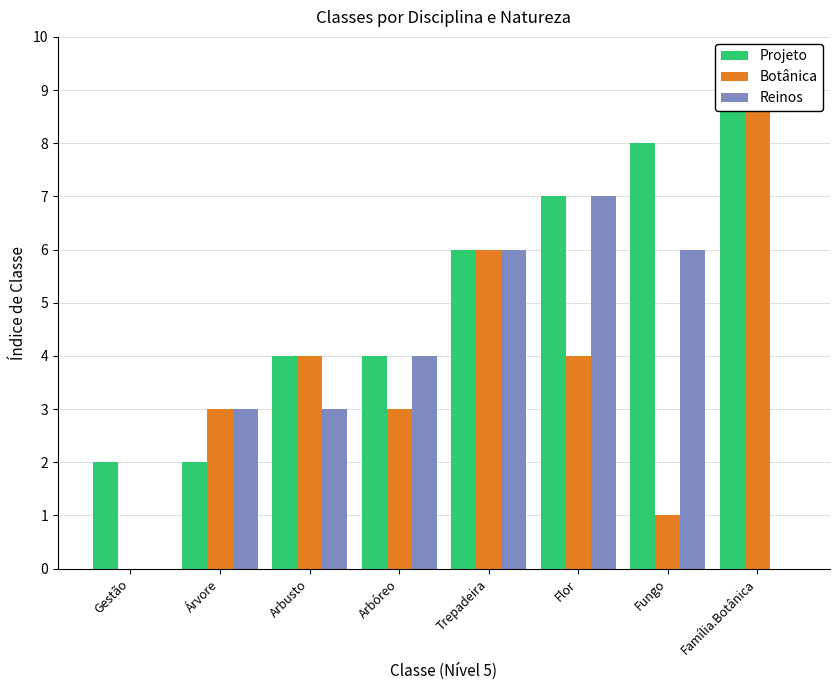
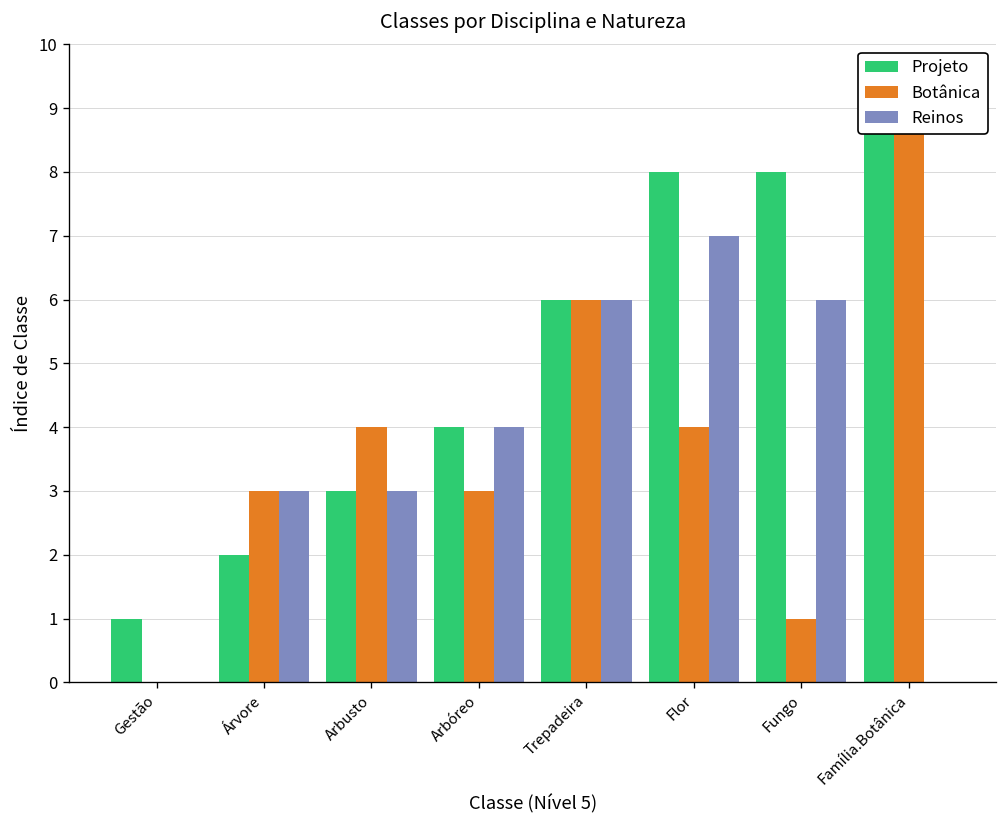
Projeto, Gestão: 2 -> 1
Projeto, Arbusto: 4 -> 3
Projeto, Flor: 7 -> 8
